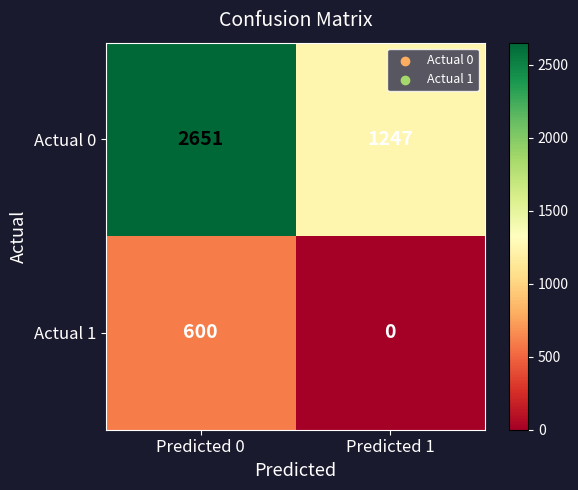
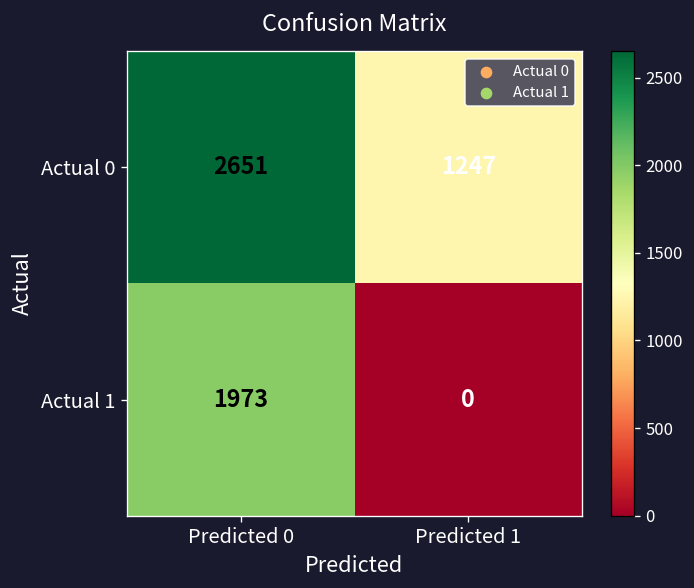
Actual 1, Predicted 0: 600 -> 1973
